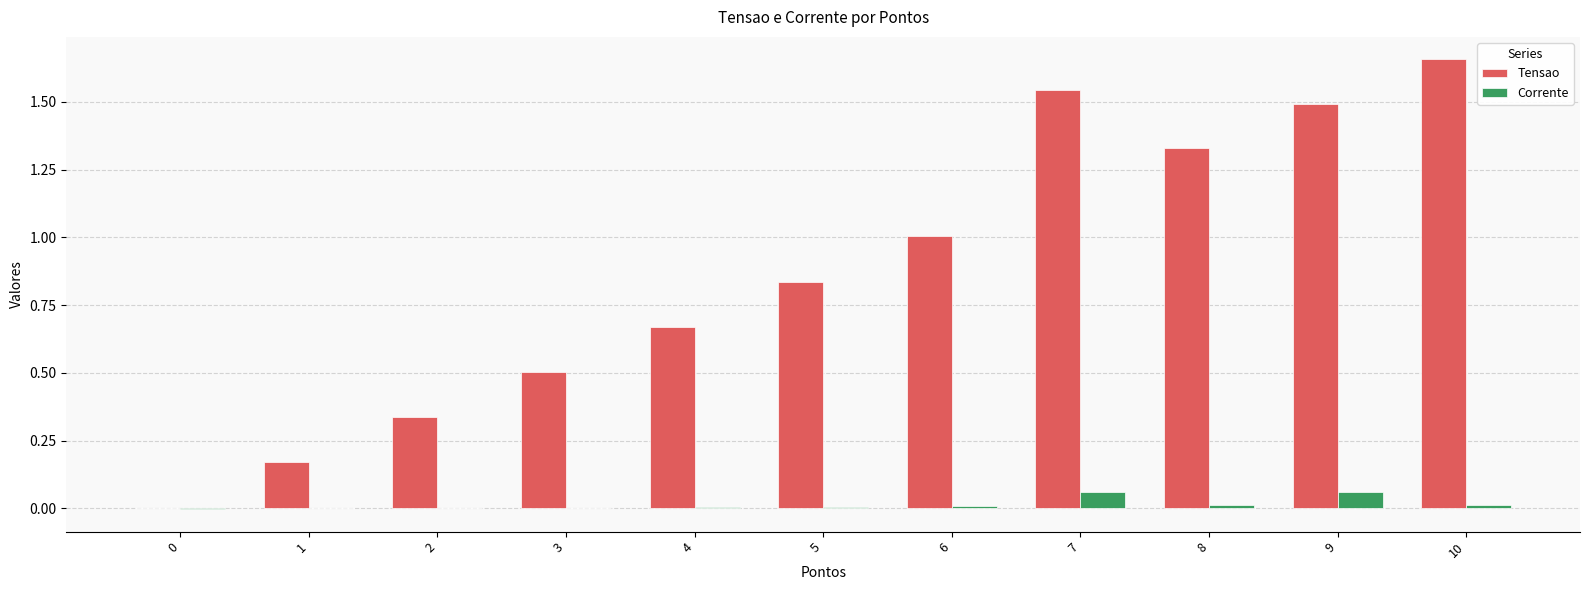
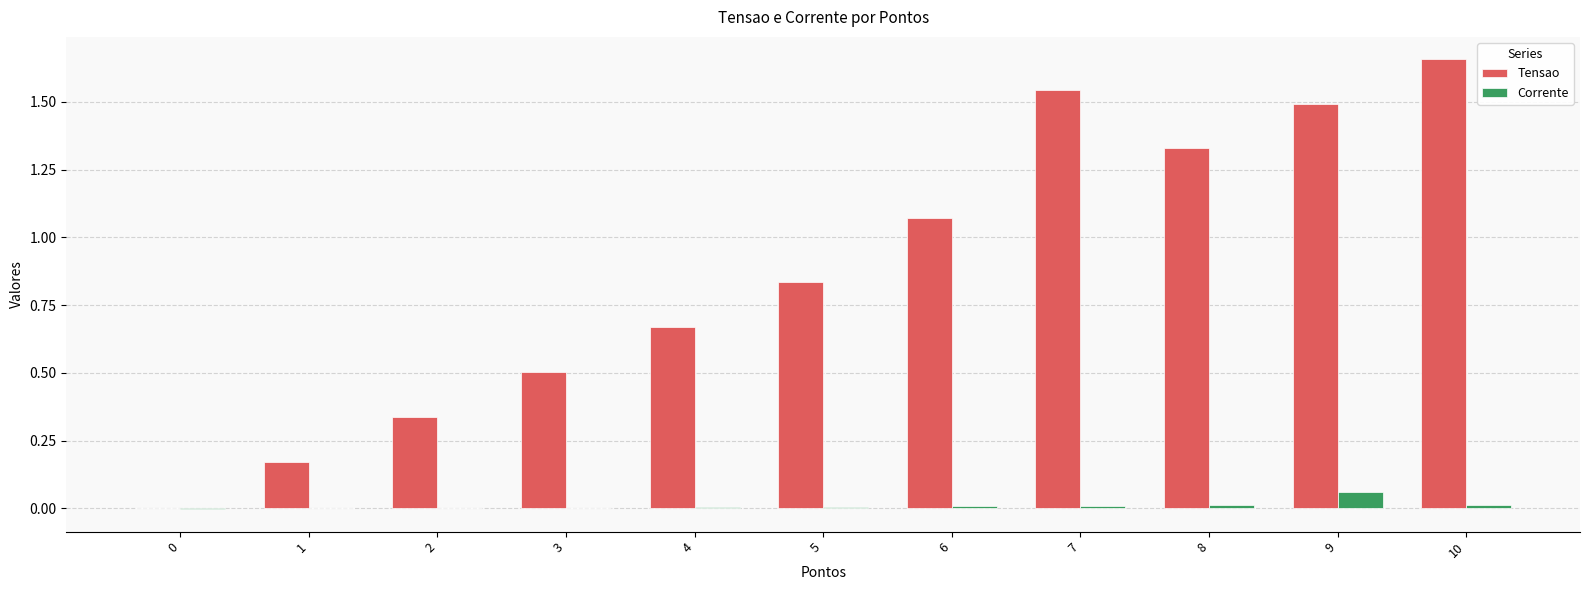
Tensao, 6: 1.00 -> 1.07
Corrente, 7: 0.06 -> 0.01
